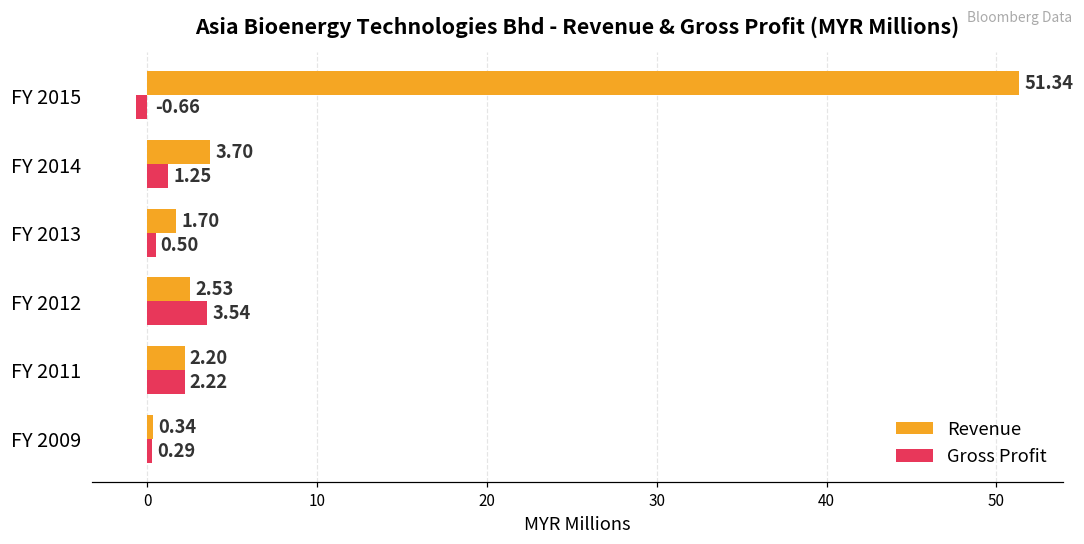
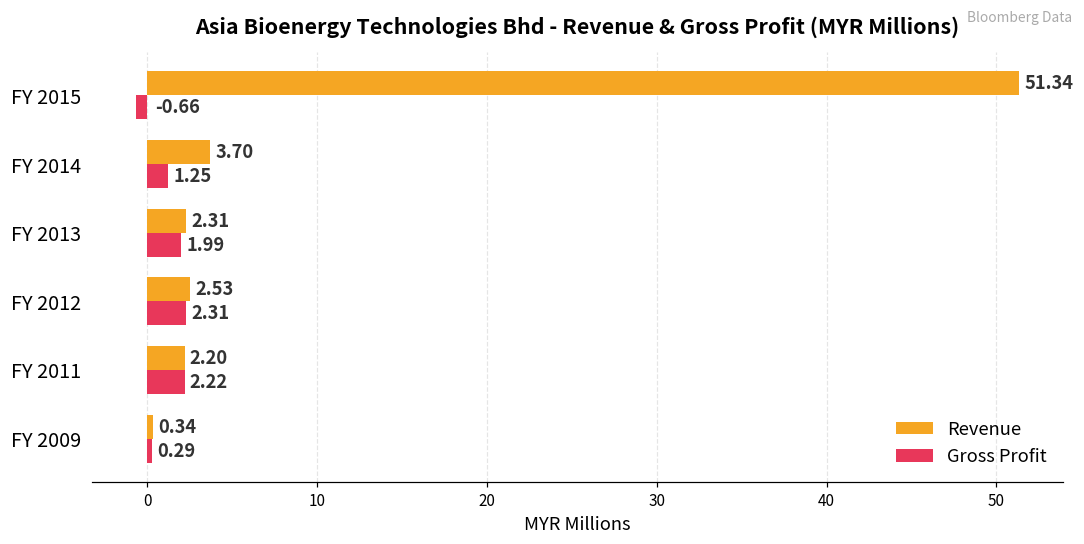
Revenue, FY 2013: 1.70 -> 2.31
Gross Profit, FY 2013: 0.50 -> 1.99
Gross Profit, FY 2012: 3.54 -> 2.31
